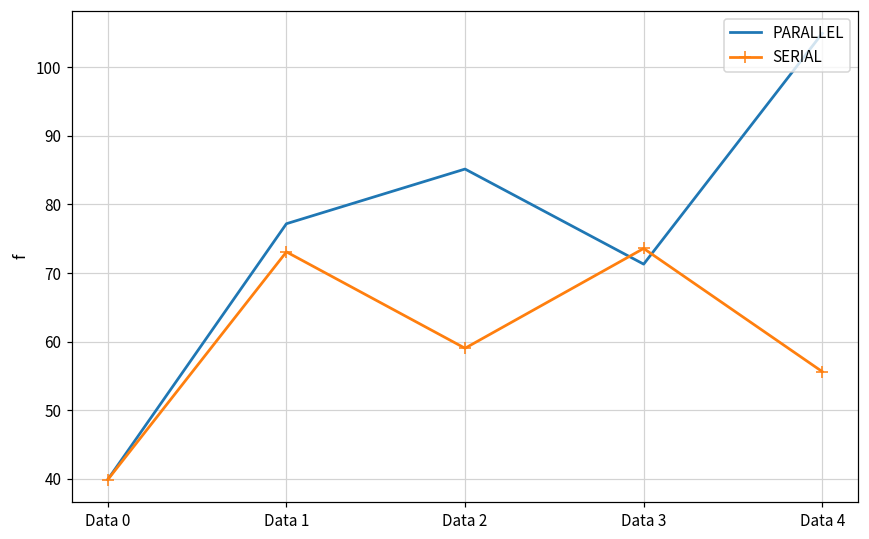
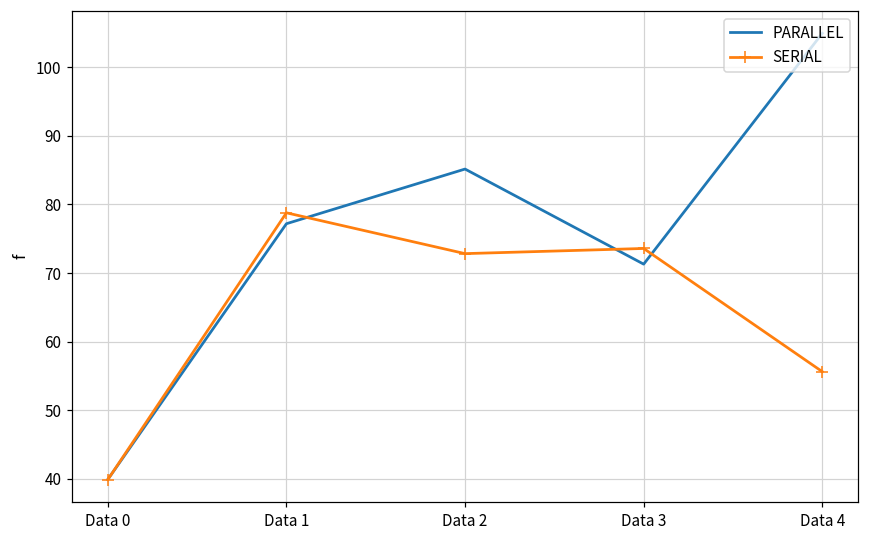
SERIAL, Data 1: 73 -> 79
SERIAL, Data 2: 59 -> 73
